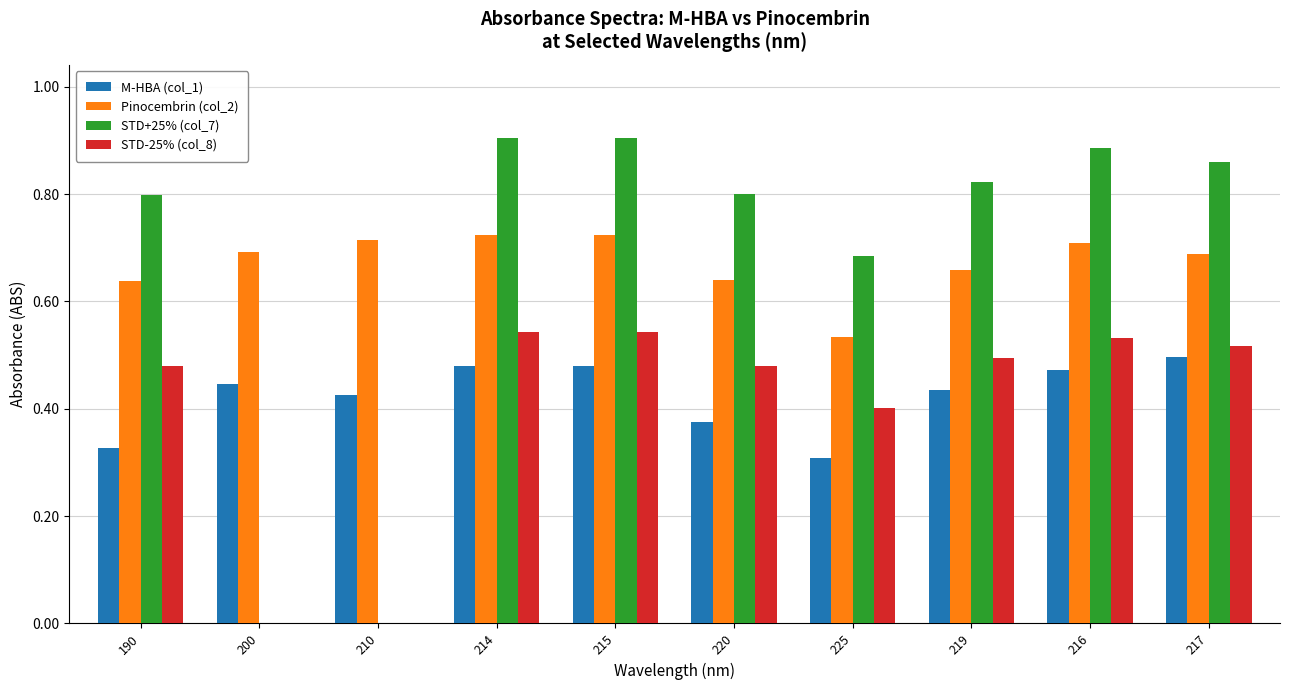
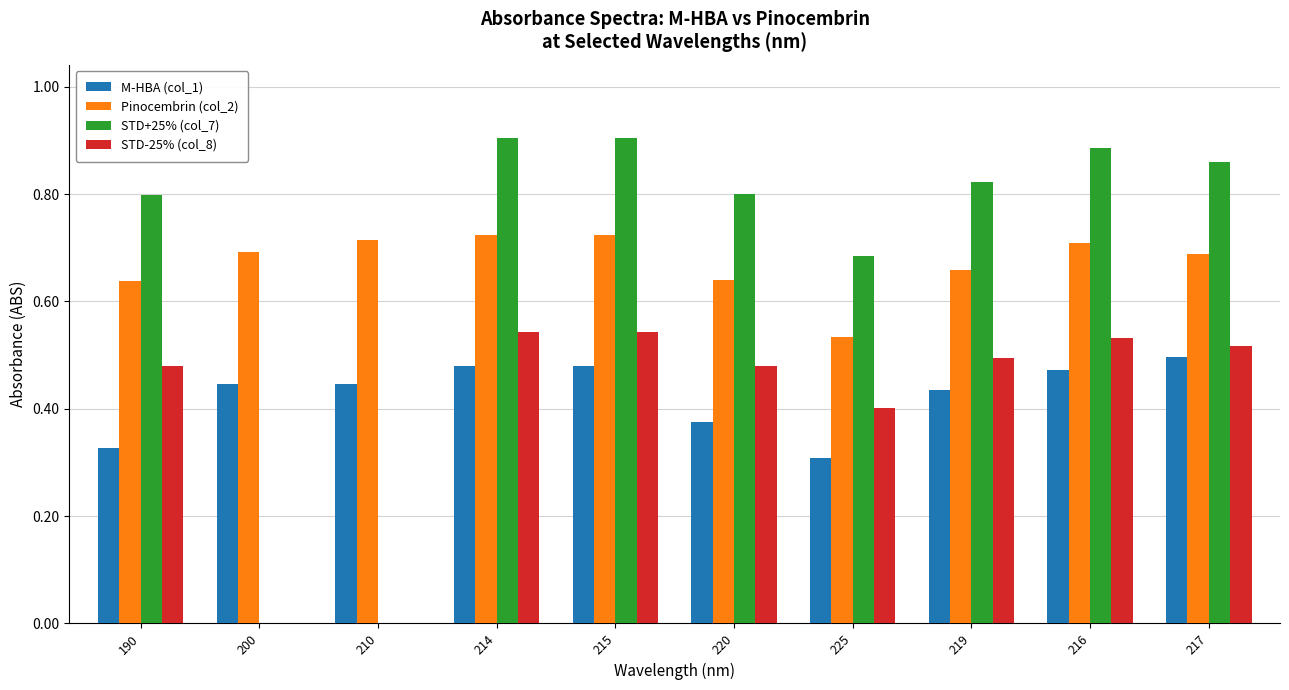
M-HBA (col_1), 210: 0.43 -> 0.45
